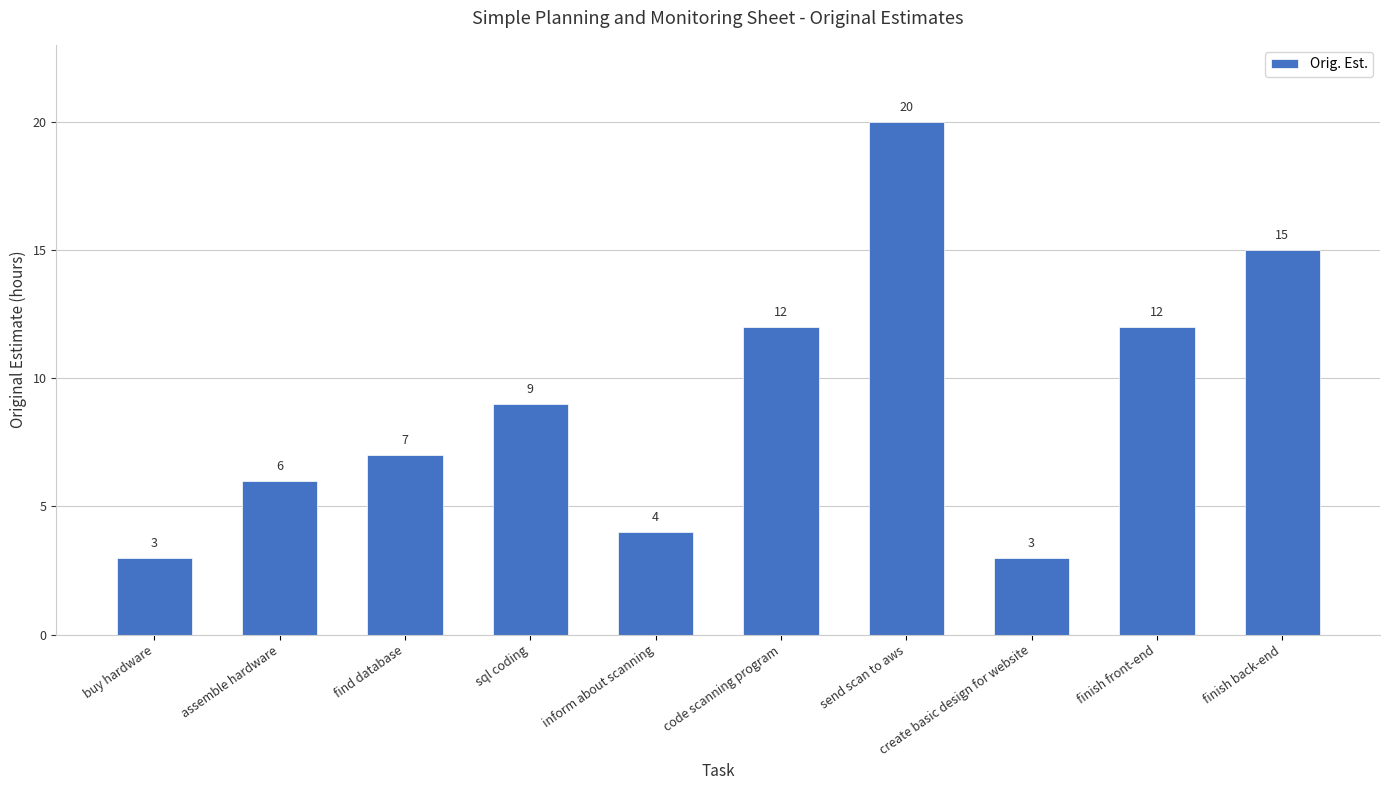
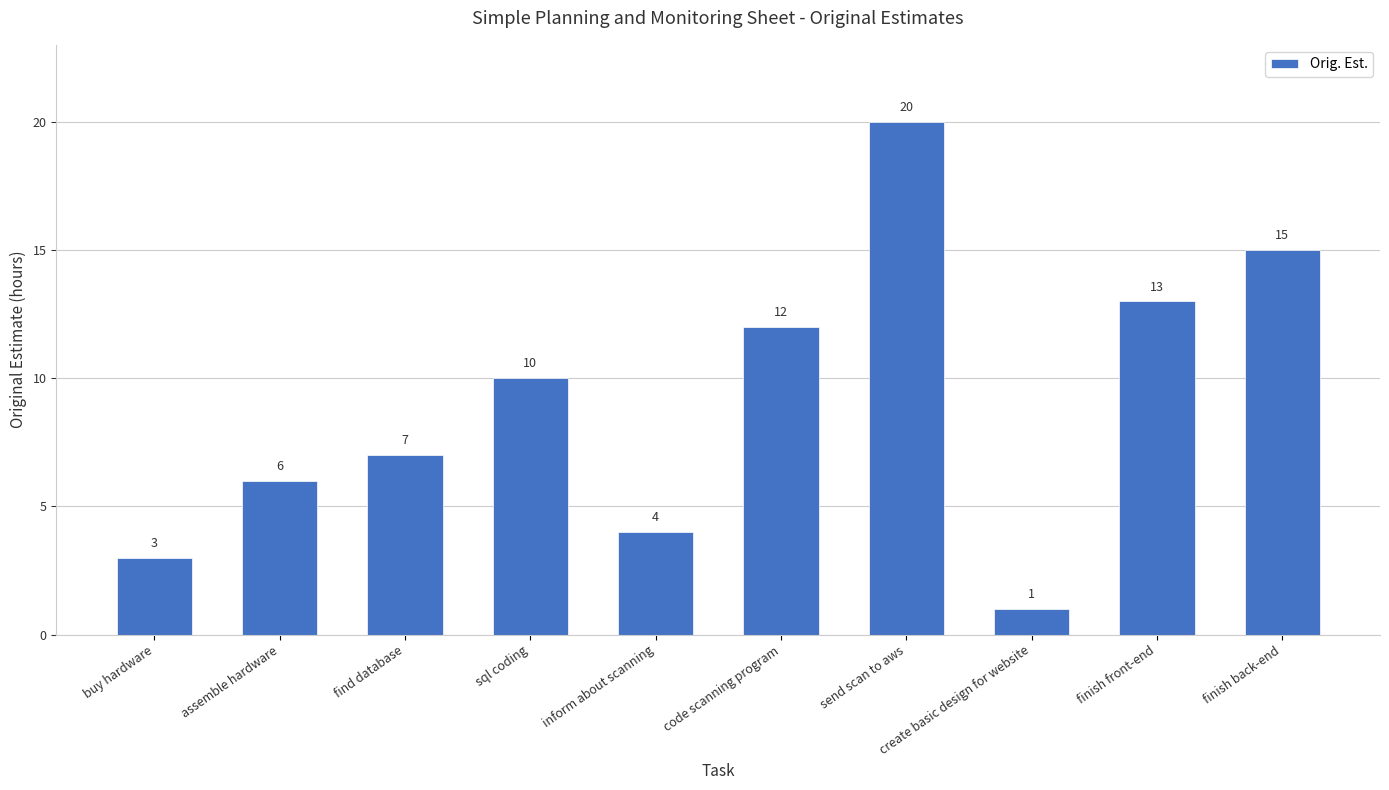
sql coding: 9 -> 10
create basic design for website: 3 -> 1
finish front-end: 12 -> 13
